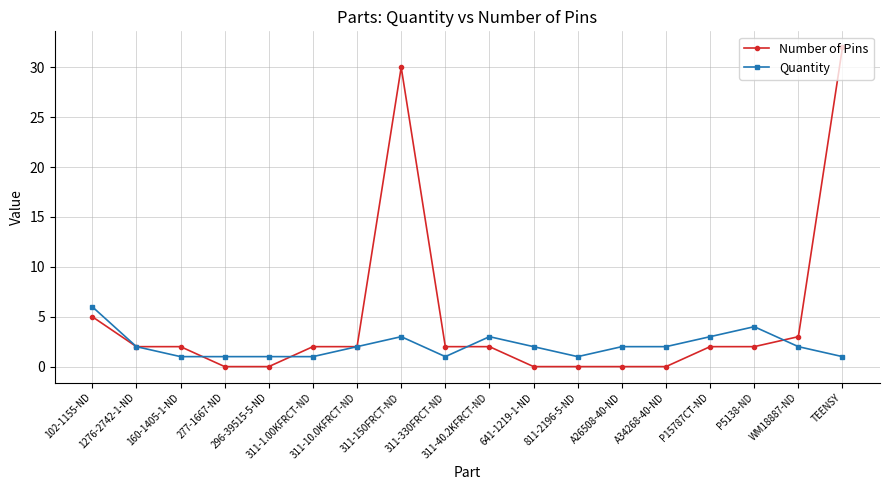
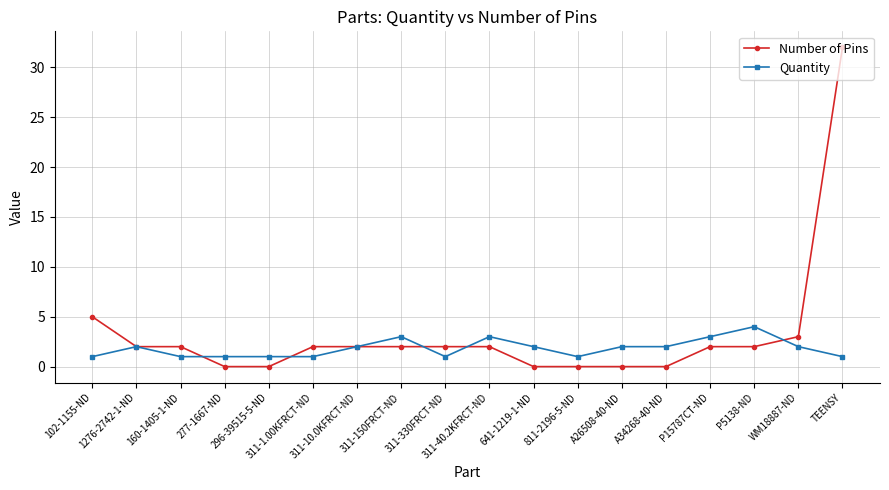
Quantity, 102-1155-ND: 6 -> 1
Number of Pins, 311-150FRCT-ND: 30 -> 2
